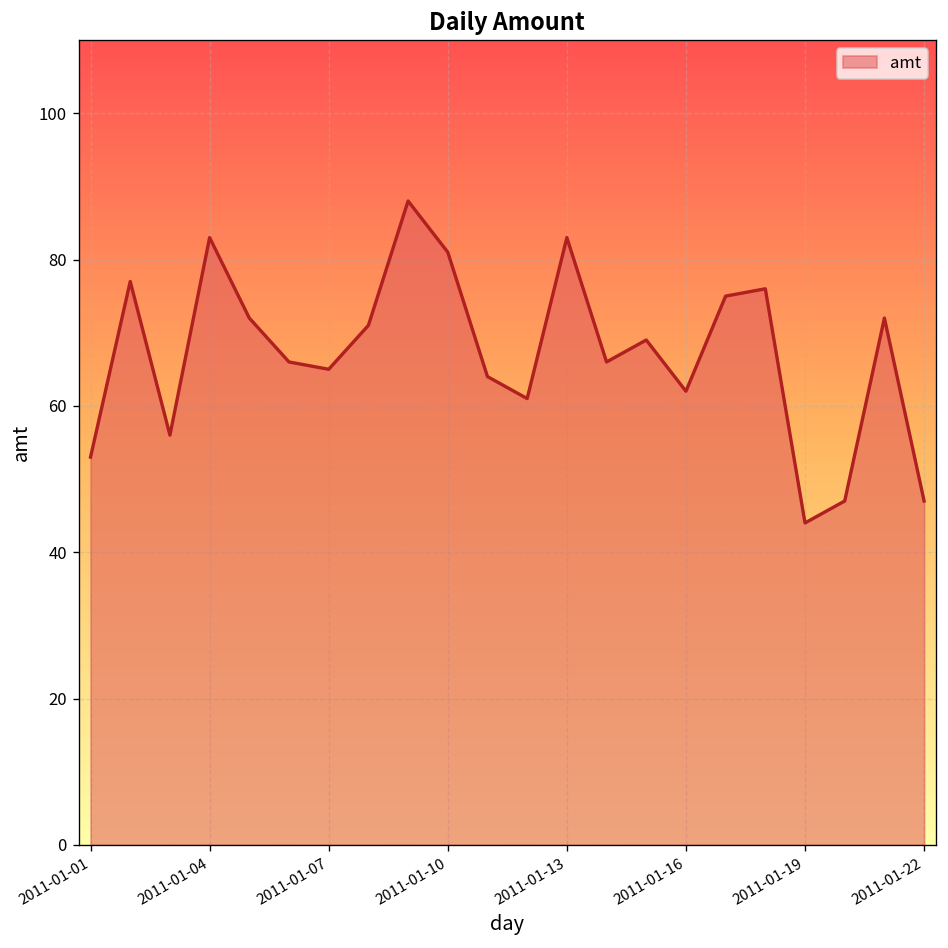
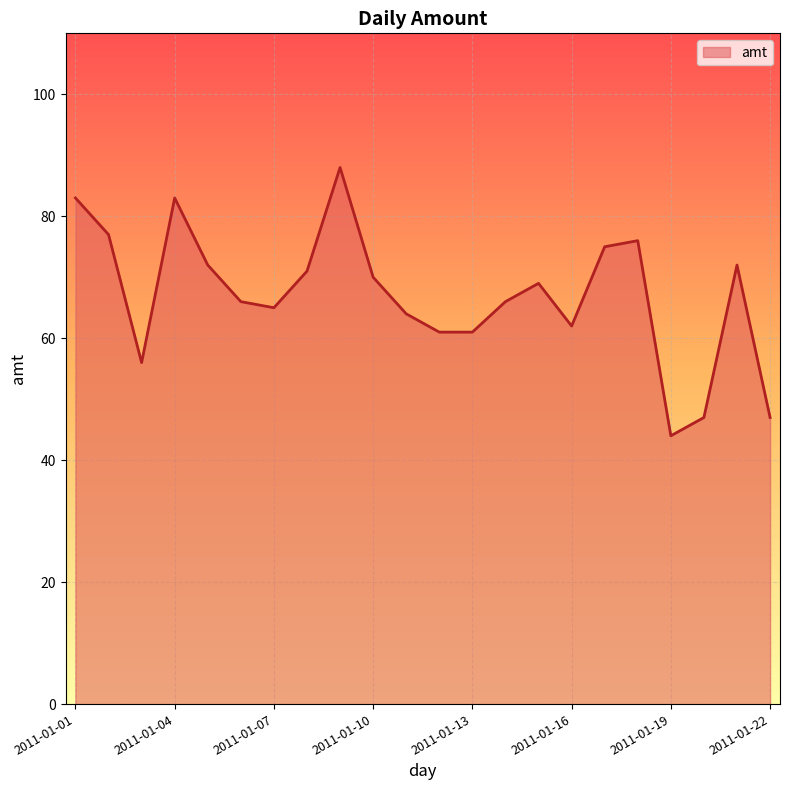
2011-01-01: 53 -> 83
2011-01-10: 81 -> 70
2011-01-13: 83 -> 61
